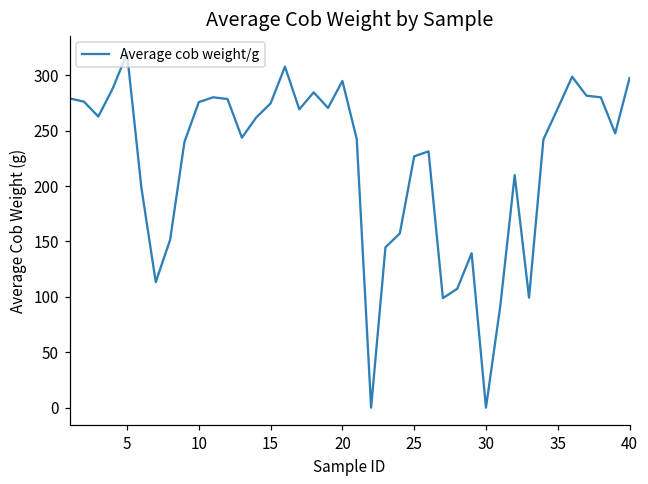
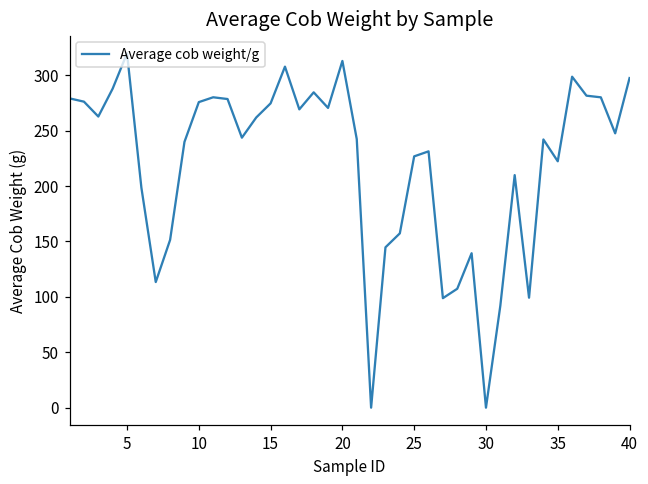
20: 295 -> 313
35: 270 -> 222
